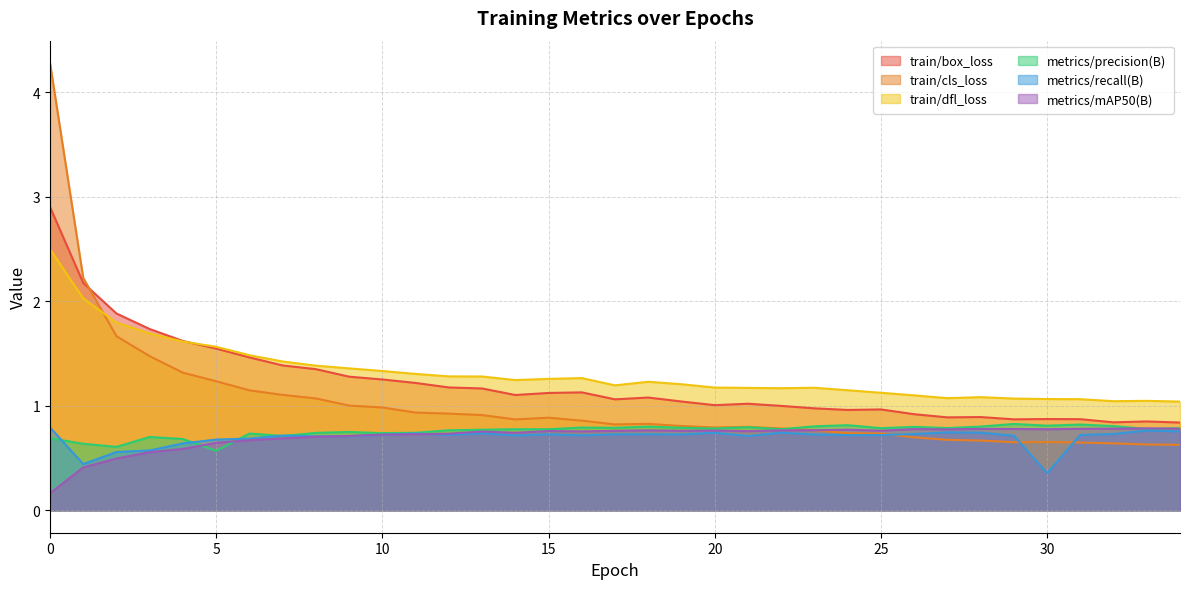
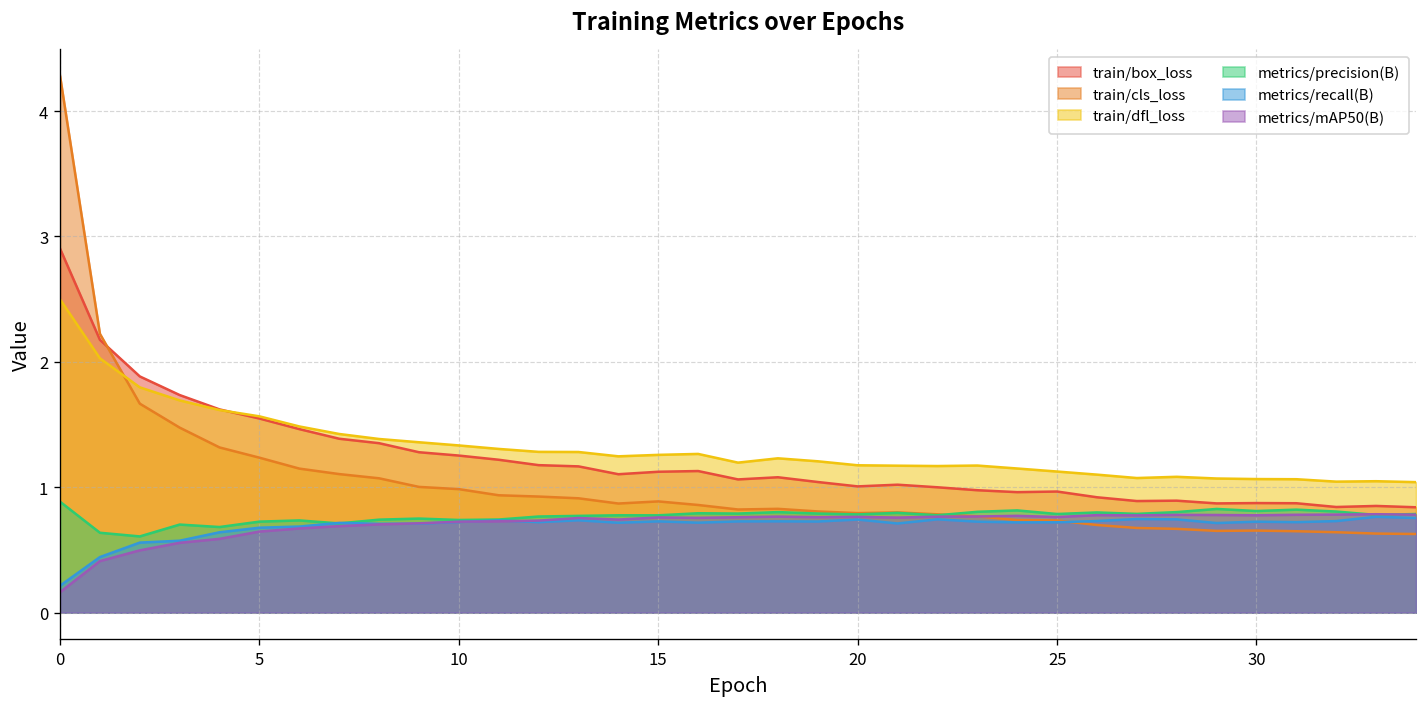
metrics/precision(B), 0: 0.69 -> 0.88
metrics/recall(B), 0: 0.79 -> 0.21
metrics/precision(B), 5: 0.57 -> 0.73
metrics/recall(B), 30: 0.36 -> 0.73
